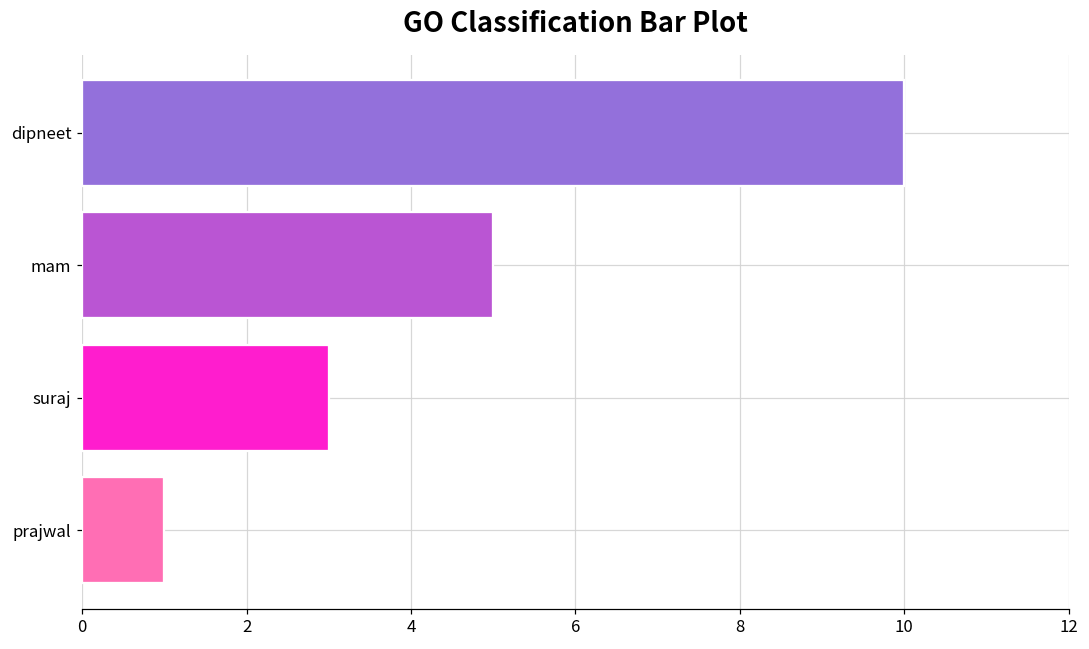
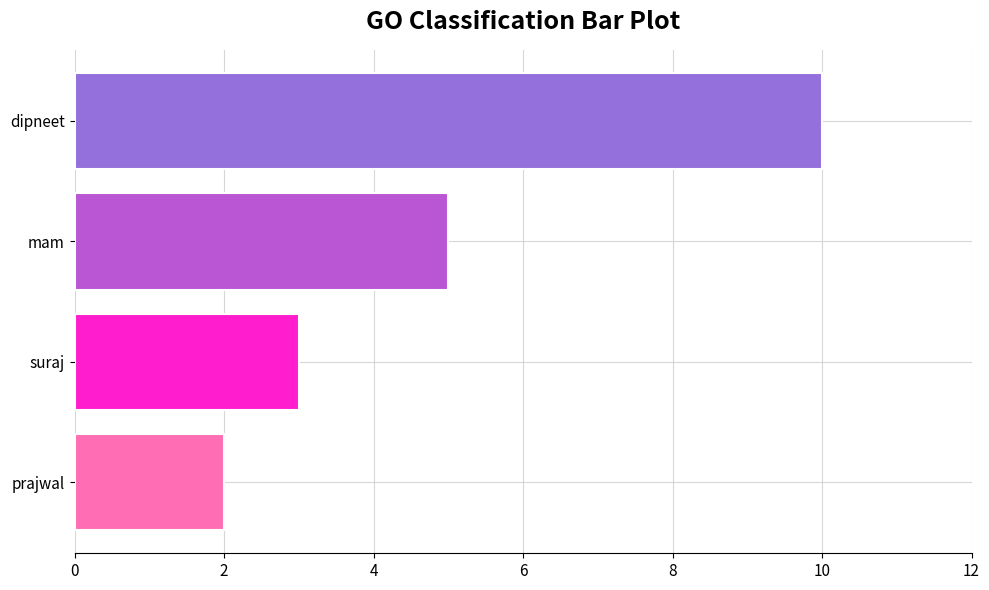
prajwal: 1 -> 2
